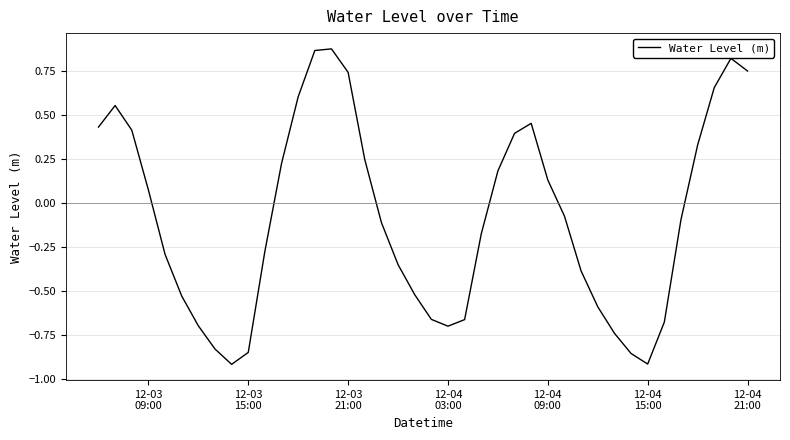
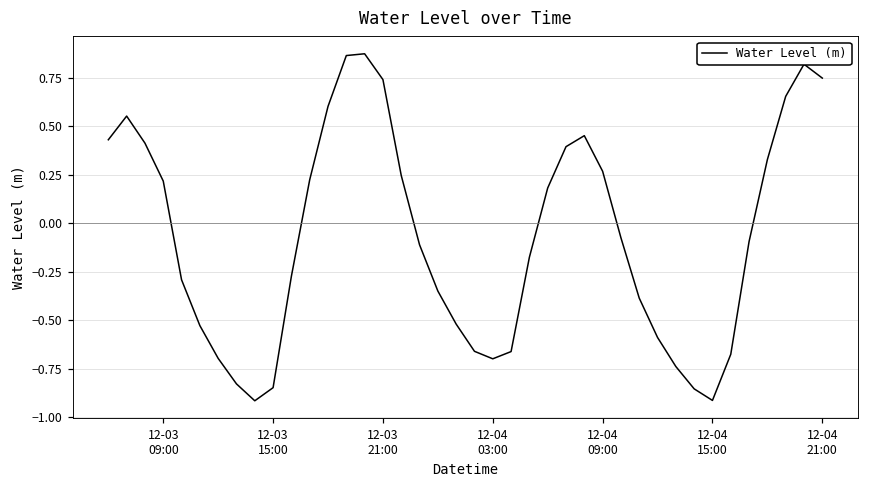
12-03 09:00: 0.07 -> 0.22
12-04 09:00: 0.13 -> 0.27
